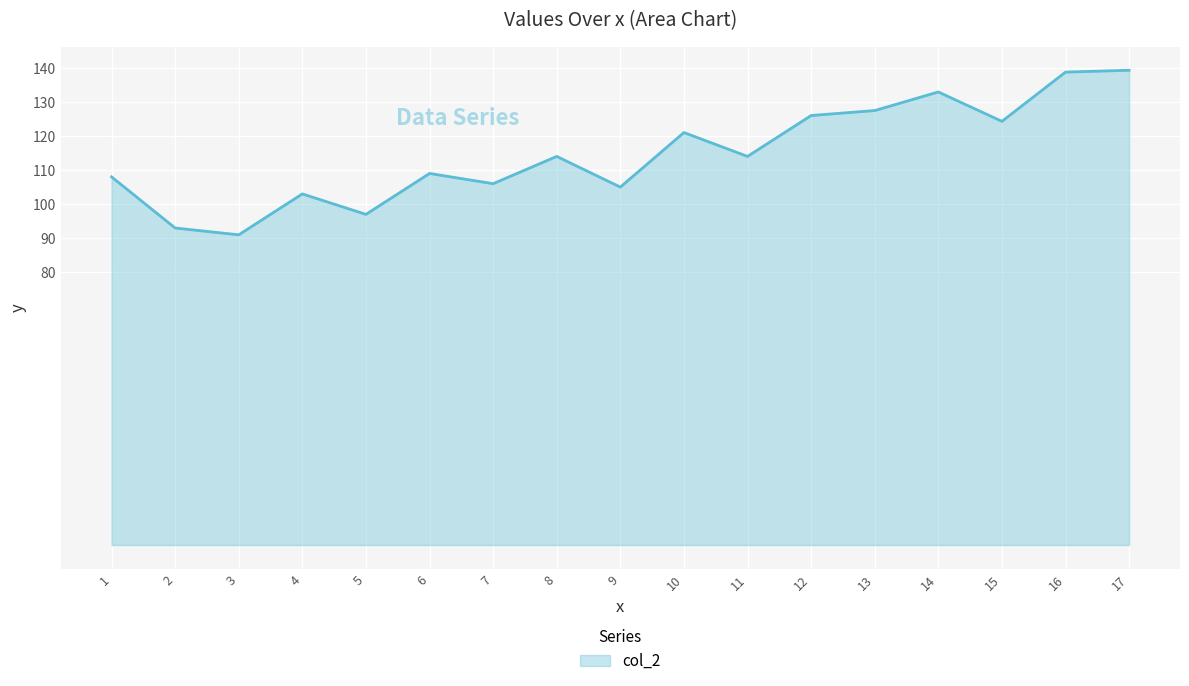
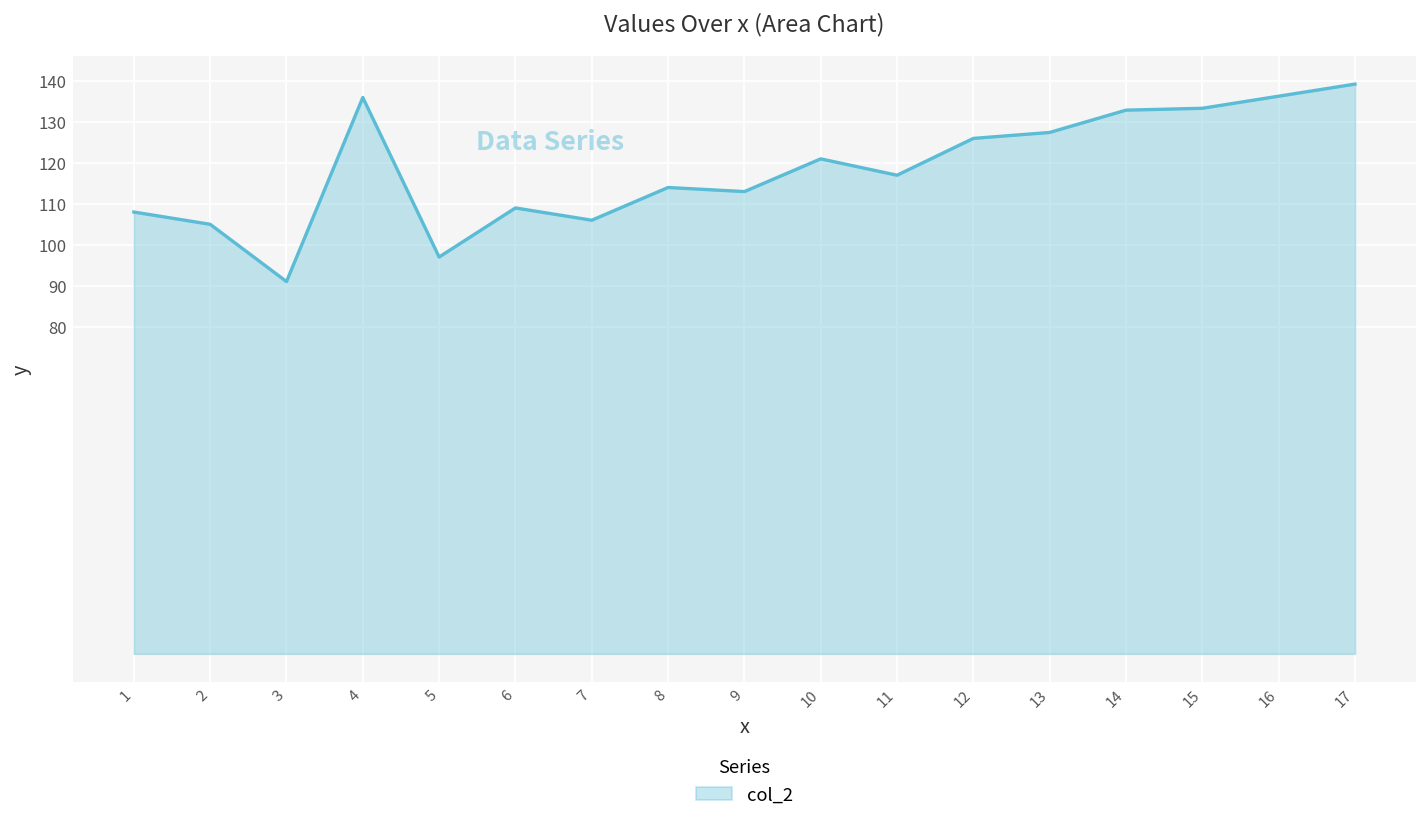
2: 93 -> 105
4: 103 -> 136
9: 105 -> 113
11: 114 -> 117
15: 124 -> 133
16: 139 -> 136
